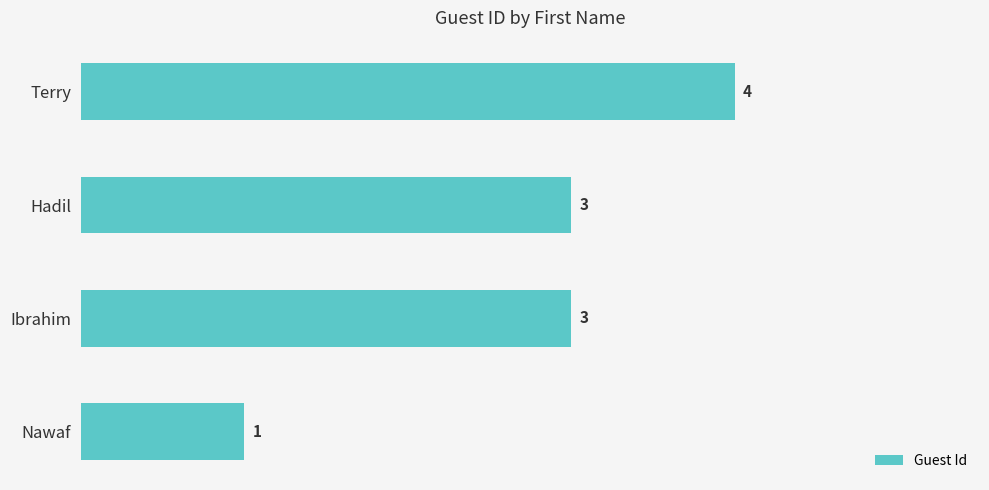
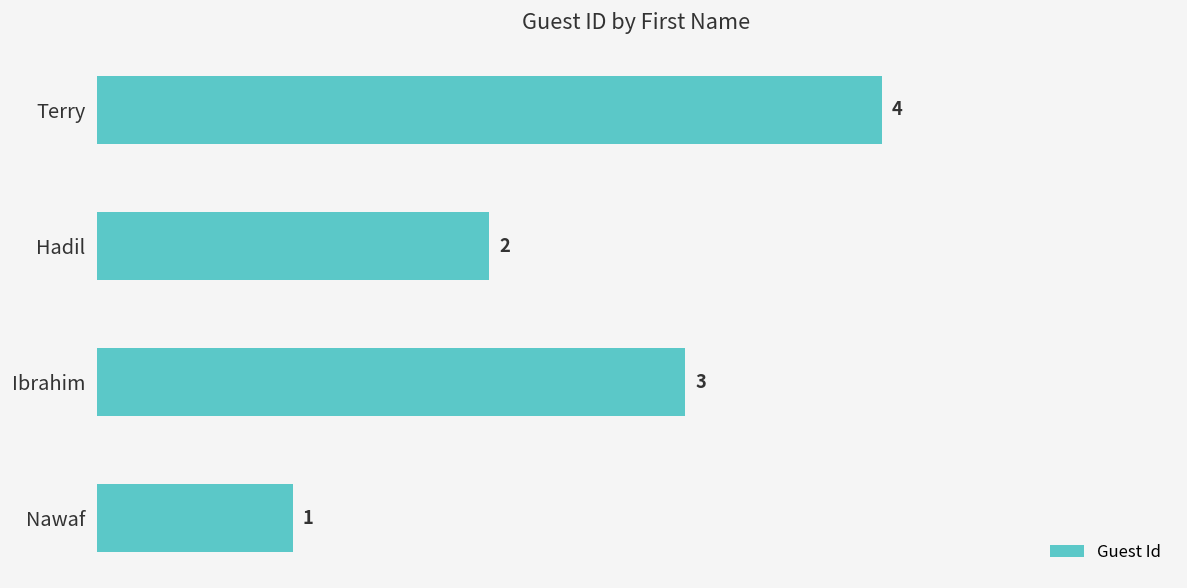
Hadil: 3 -> 2
